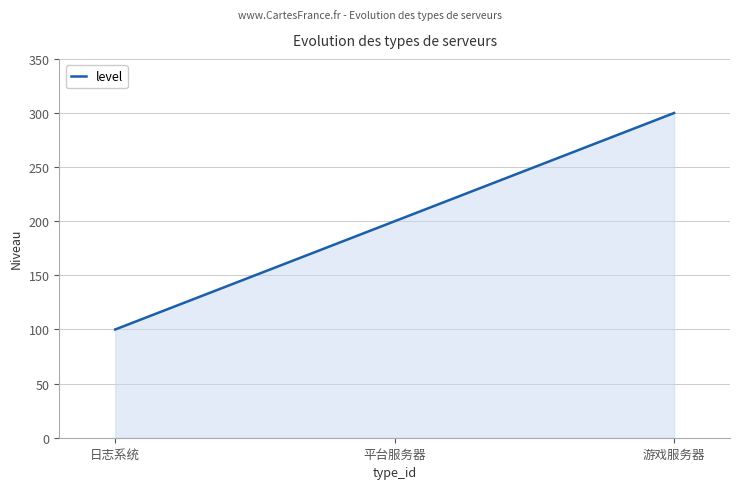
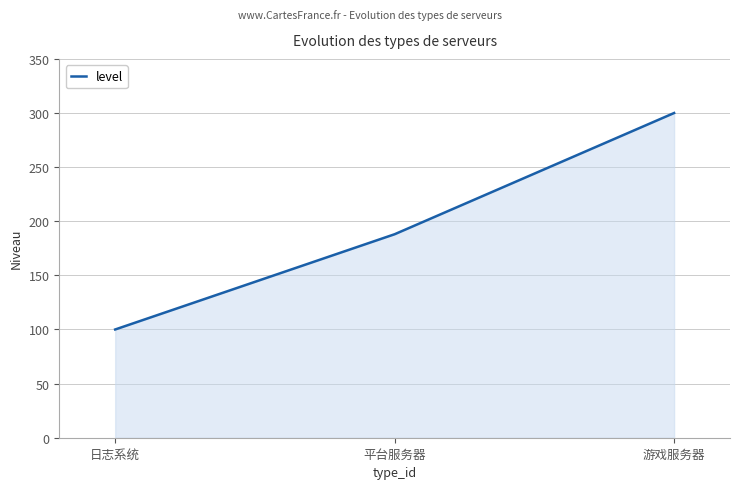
平台服务器: 200 -> 188
